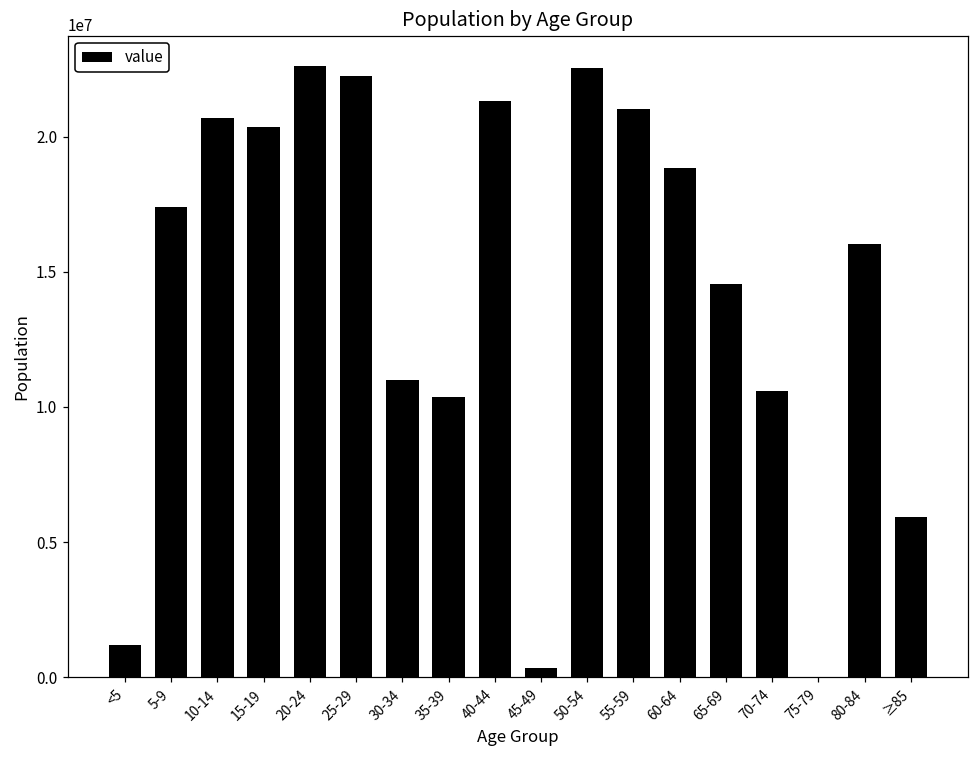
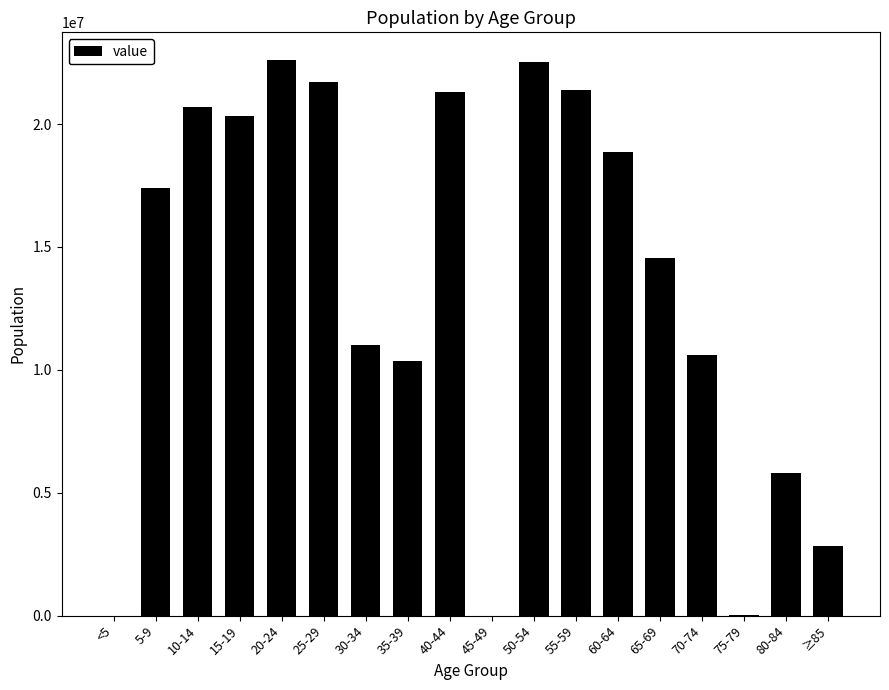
<5: 1200000 -> 0
25-29: 22200000 -> 21700000
45-49: 400000 -> 0
55-59: 21000000 -> 21400000
80-84: 16000000 -> 5800000
≥85: 5900000 -> 2800000
